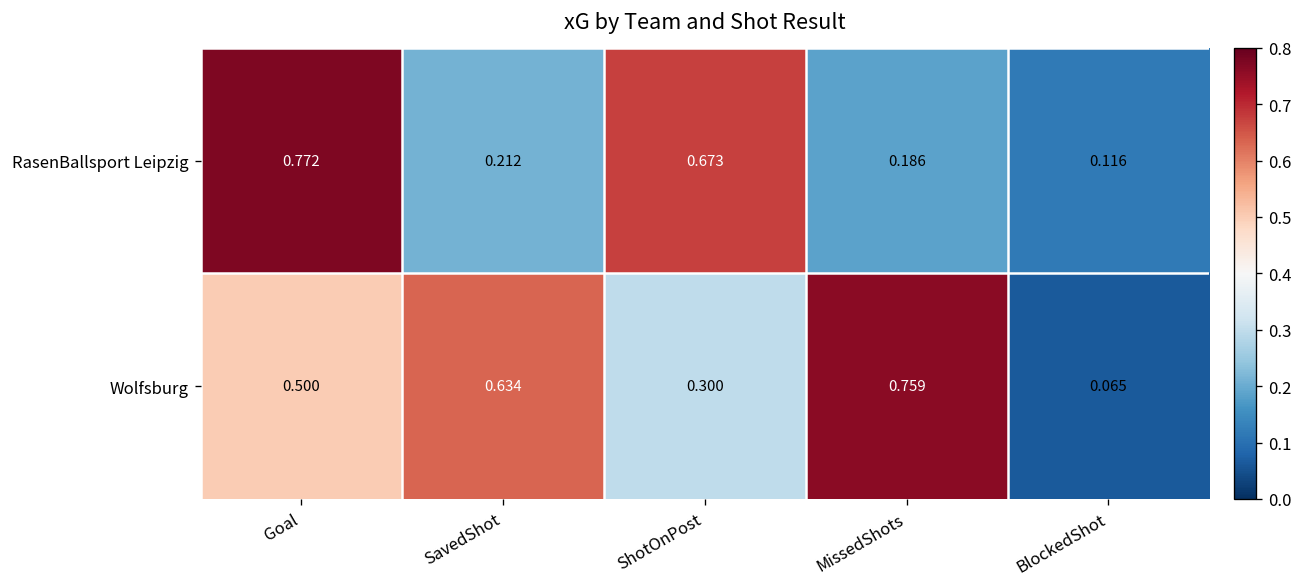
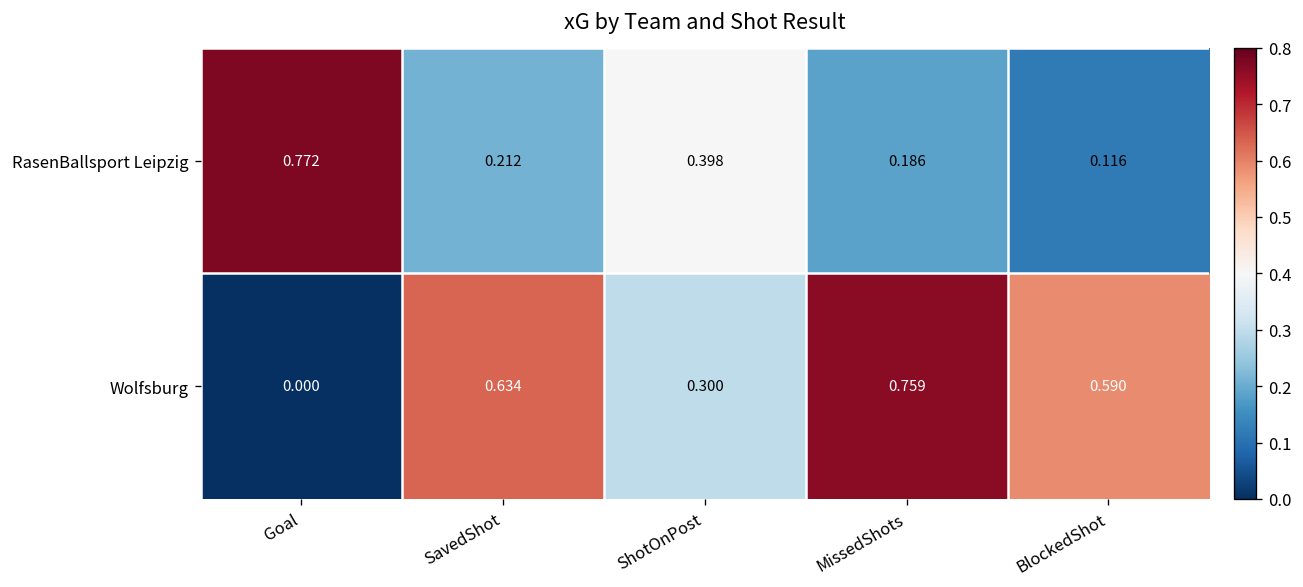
RasenBallsport Leipzig, ShotOnPost: 0.673 -> 0.398
Wolfsburg, Goal: 0.500 -> 0.000
Wolfsburg, BlockedShot: 0.065 -> 0.590
